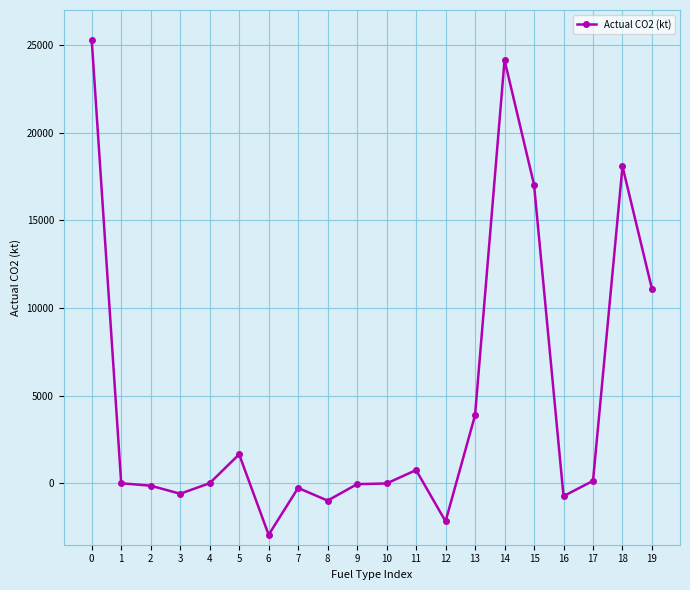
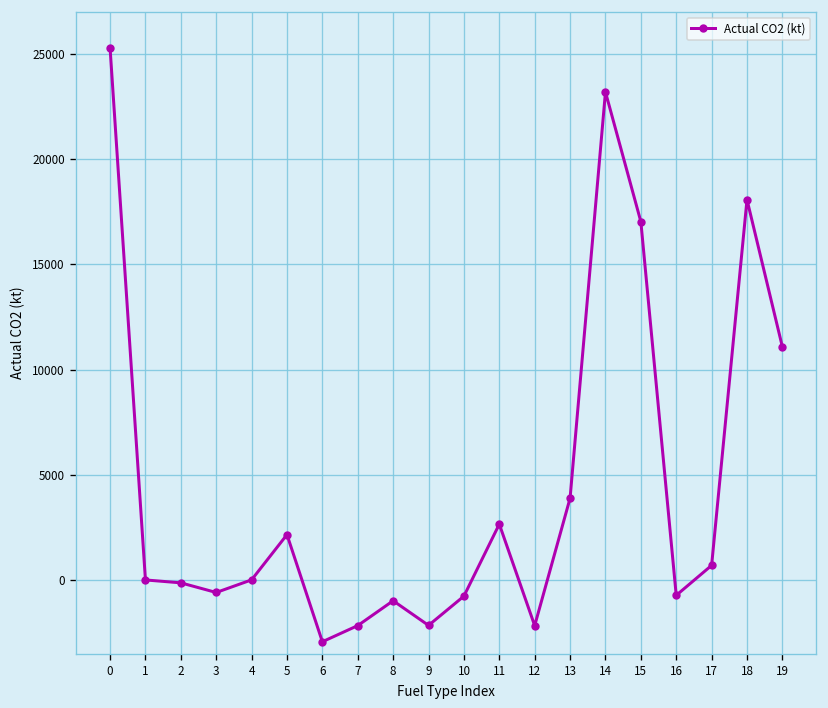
5: 1700 -> 2200
7: -300 -> -2200
9: 0 -> -2200
10: 0 -> -800
11: 800 -> 2700
14: 24100 -> 23200
17: 100 -> 700
